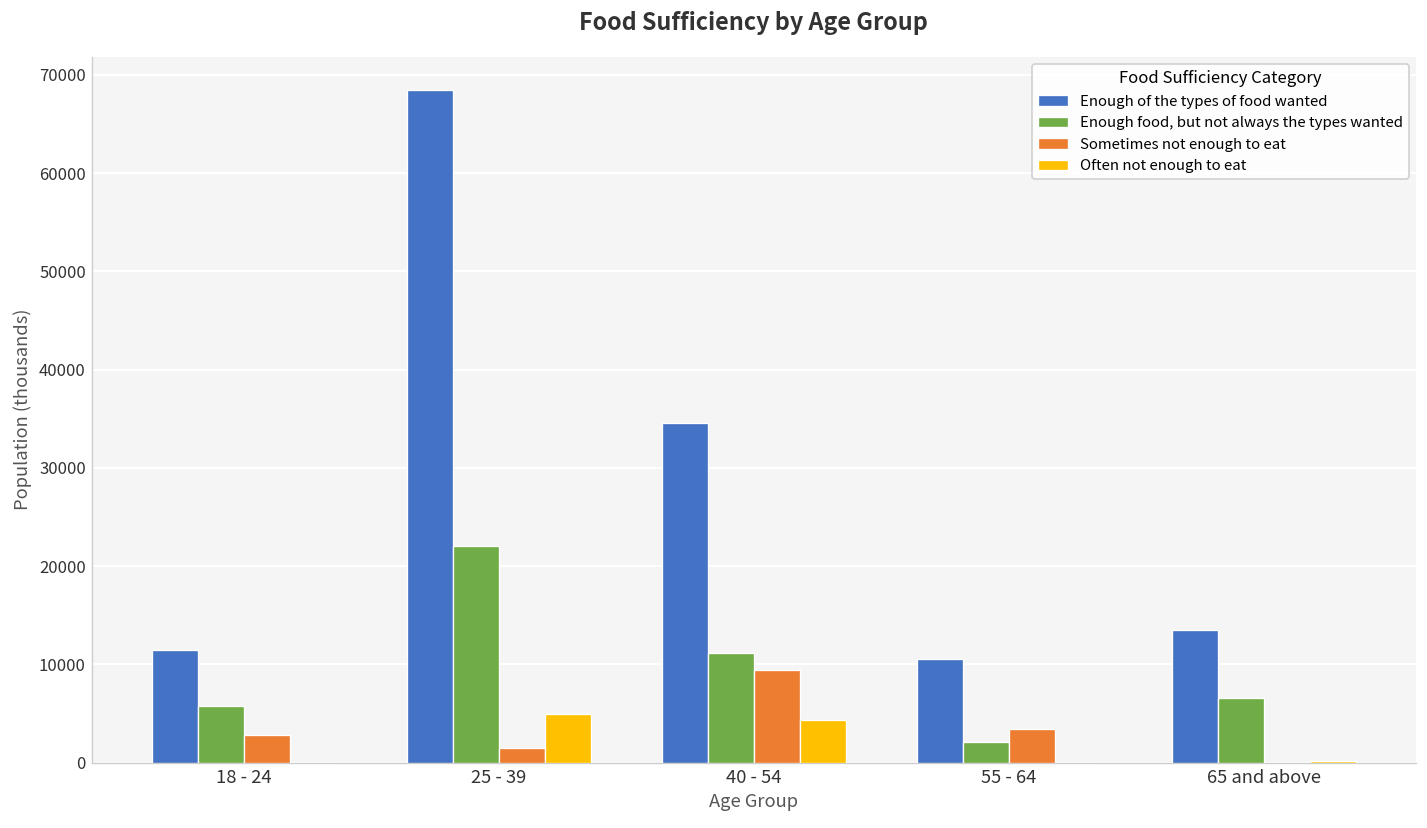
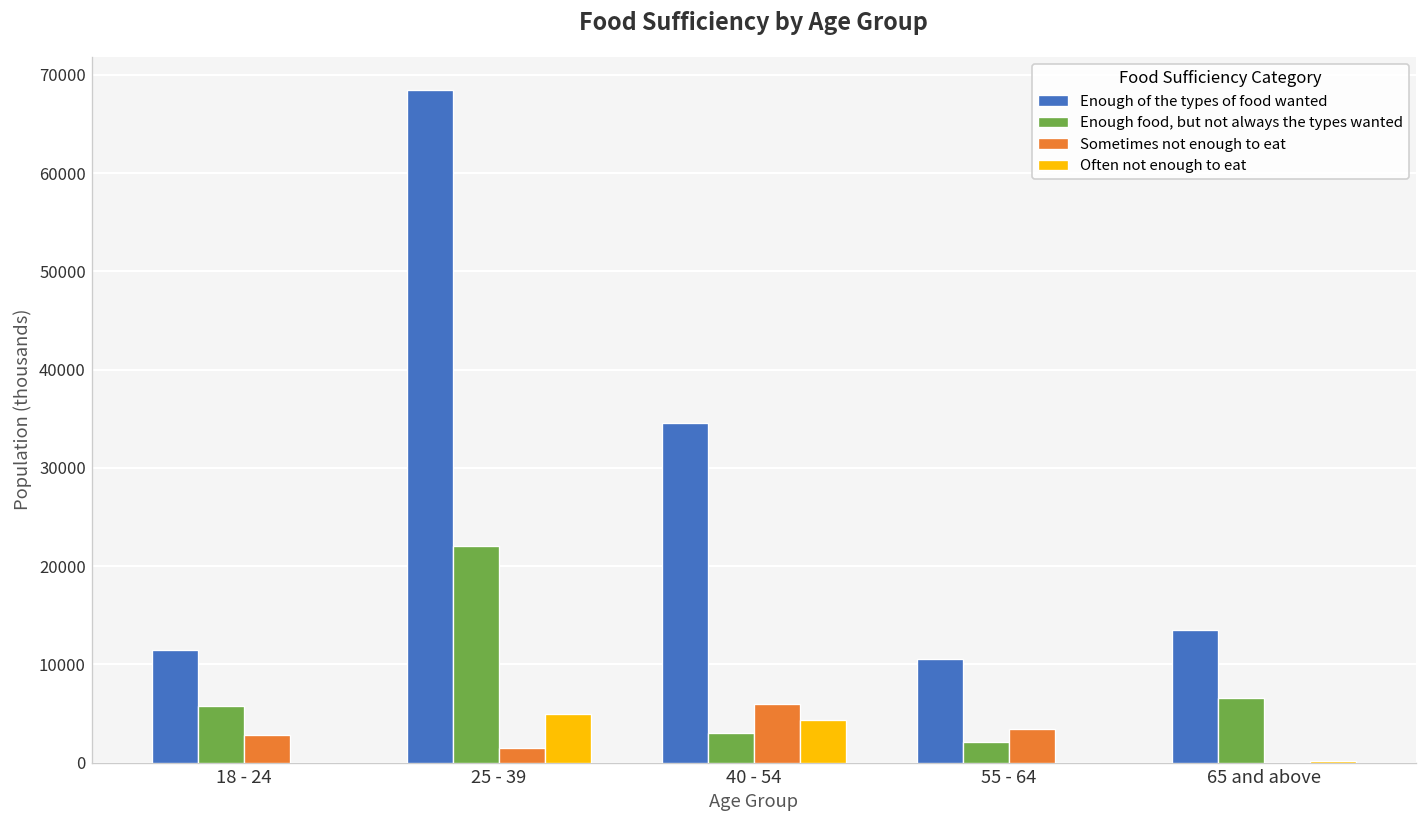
Enough food, but not always the types wanted, 40 - 54: 11000 -> 3000
Sometimes not enough to eat, 40 - 54: 9000 -> 6000
